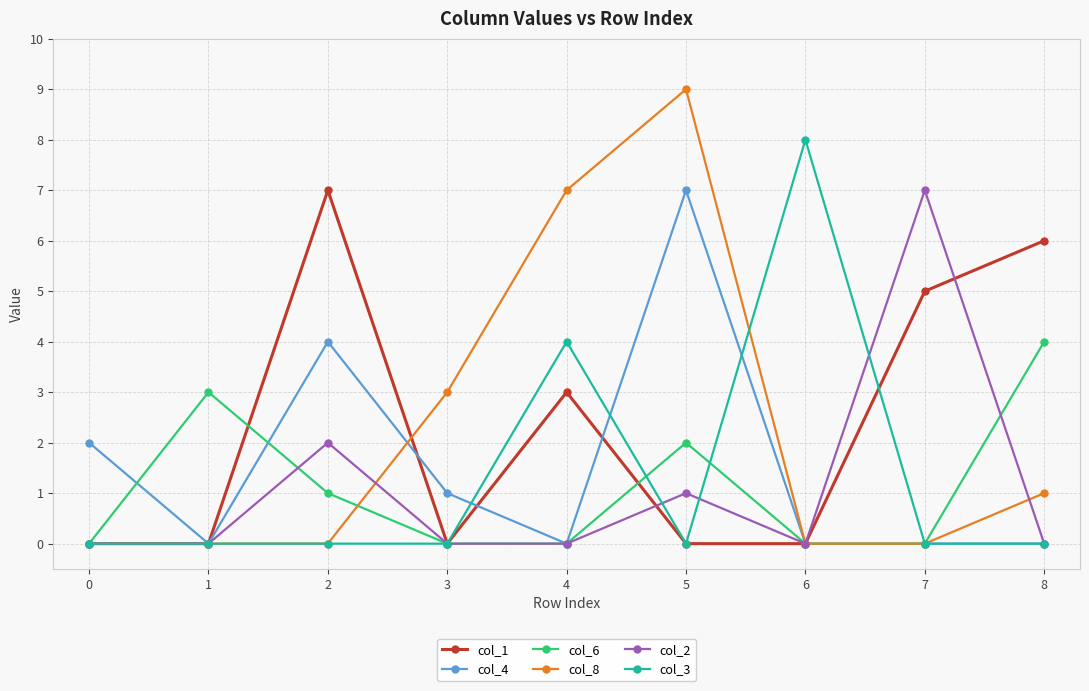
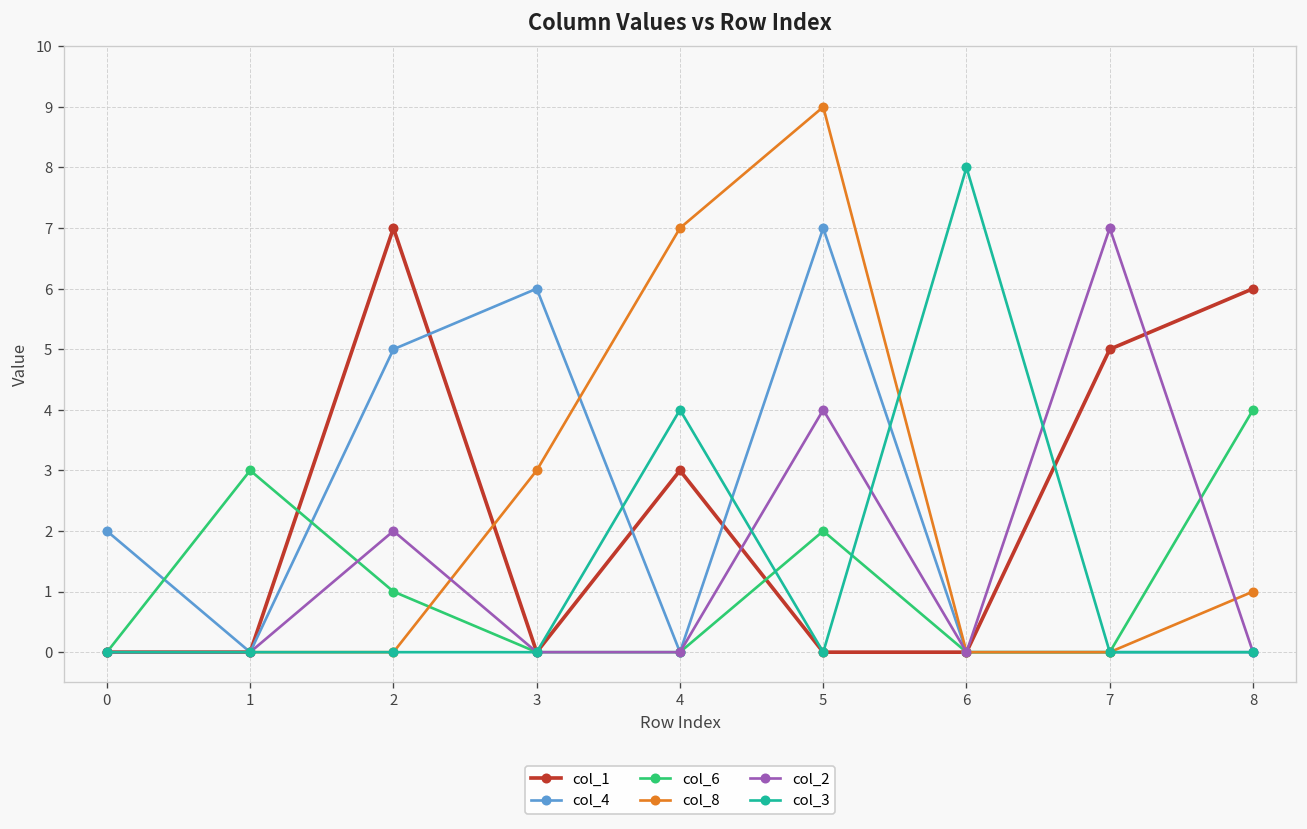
col_4, 2: 4 -> 5
col_4, 3: 1 -> 6
col_2, 5: 1 -> 4
